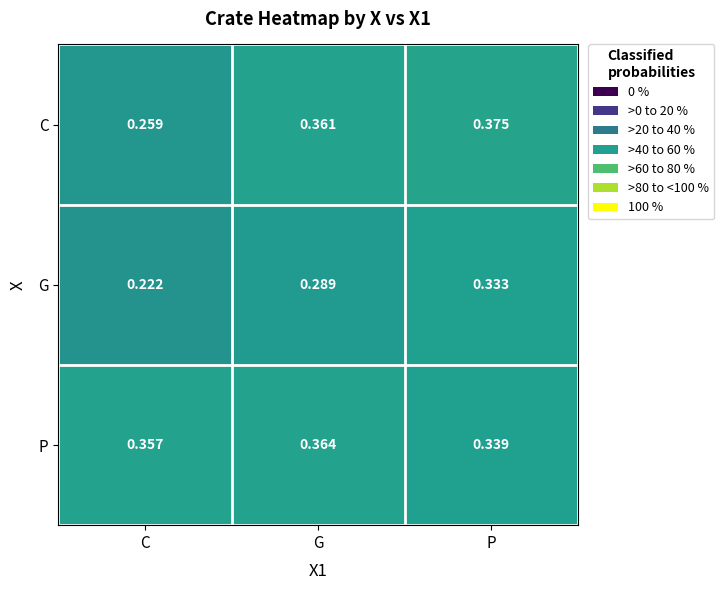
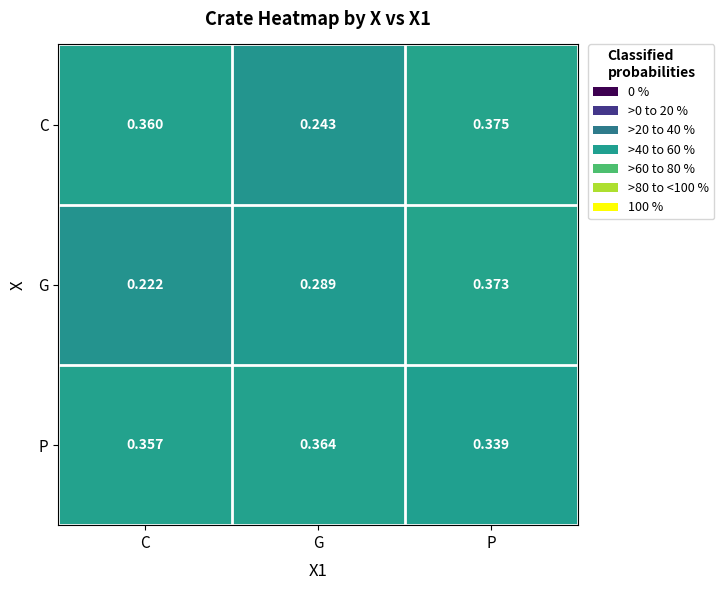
C, C: 0.259 -> 0.360
C, G: 0.361 -> 0.243
G, P: 0.333 -> 0.373
